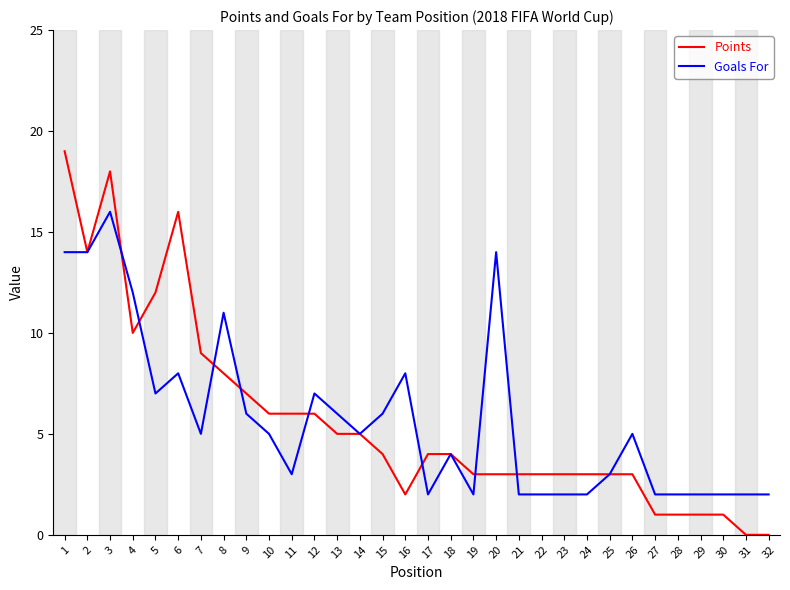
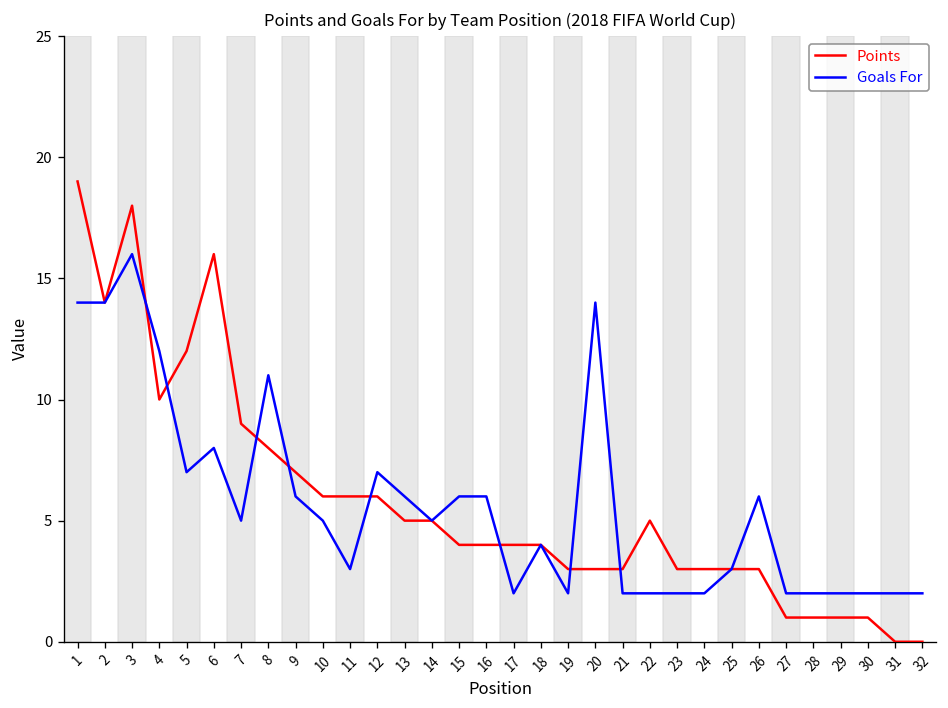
Points, 16: 2 -> 4
Goals For, 16: 8 -> 6
Points, 22: 3 -> 5
Goals For, 26: 5 -> 6
